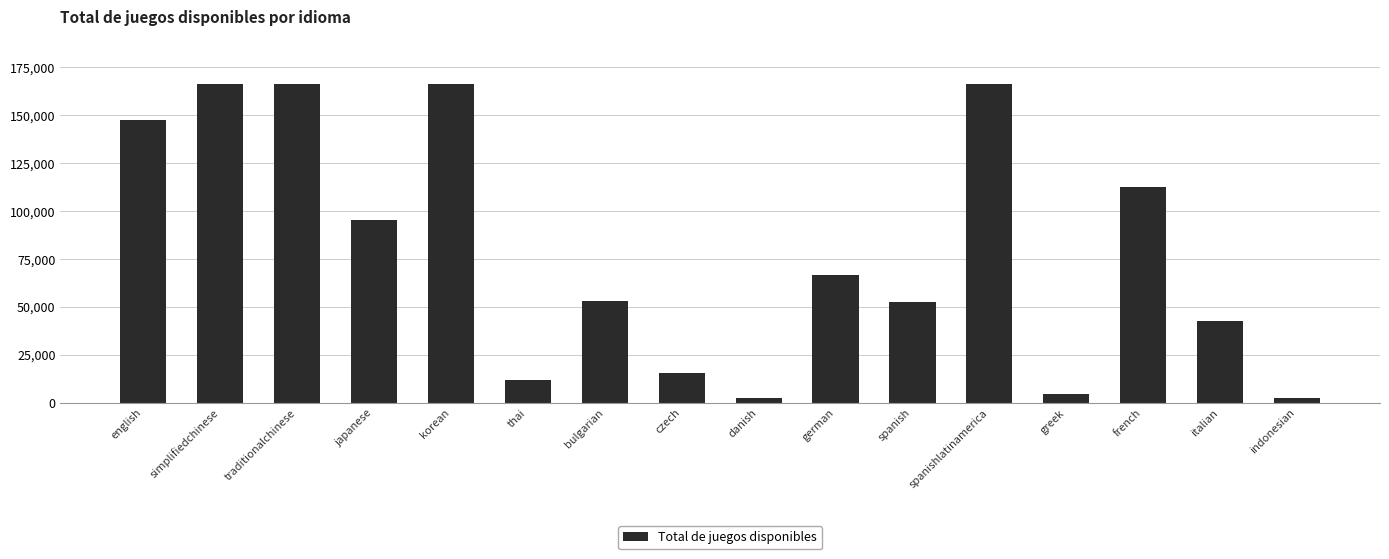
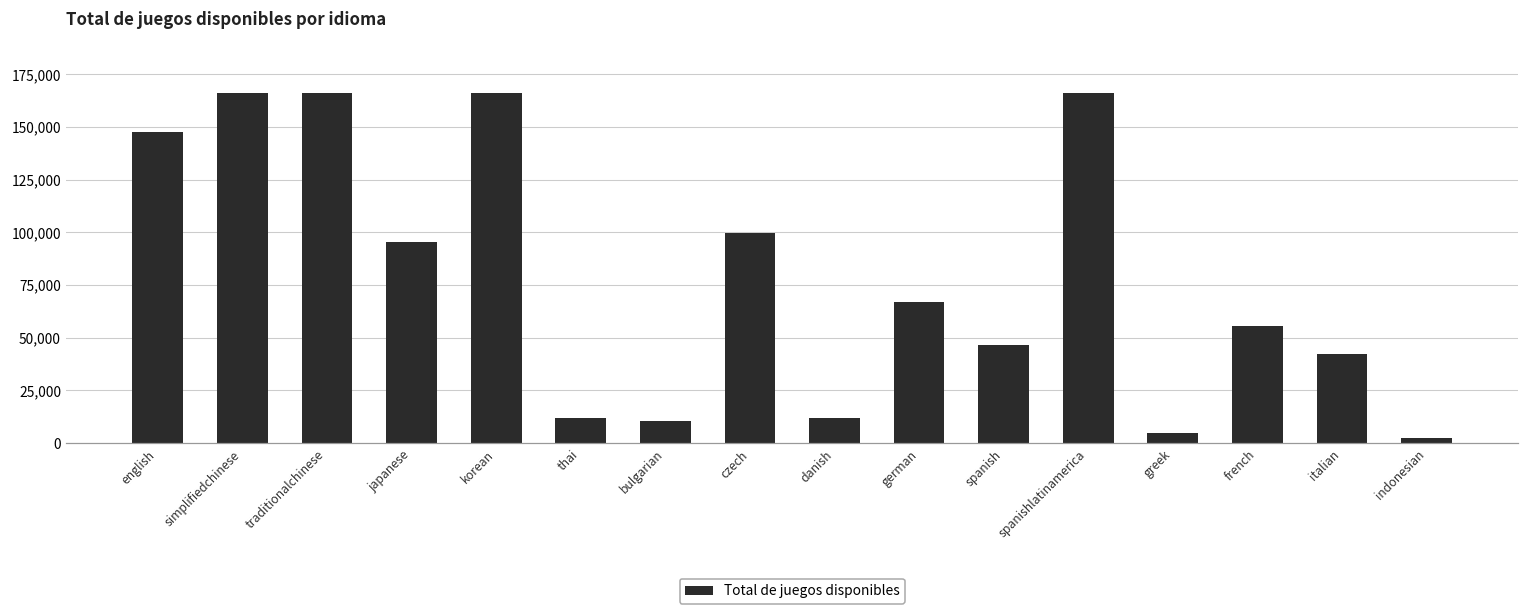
bulgarian: 53,000 -> 10,000
czech: 15,000 -> 100,000
danish: 3,000 -> 12,000
spanish: 53,000 -> 46,000
french: 113,000 -> 55,000
